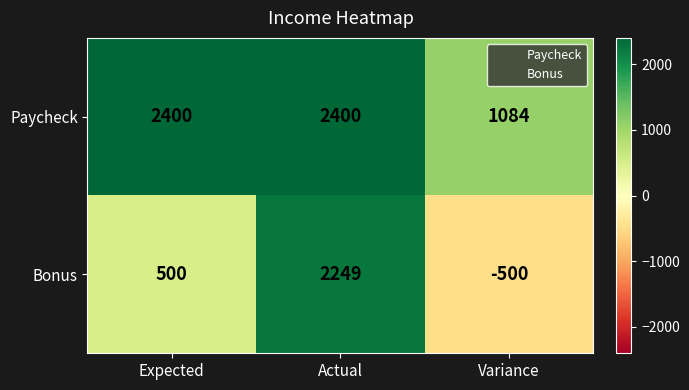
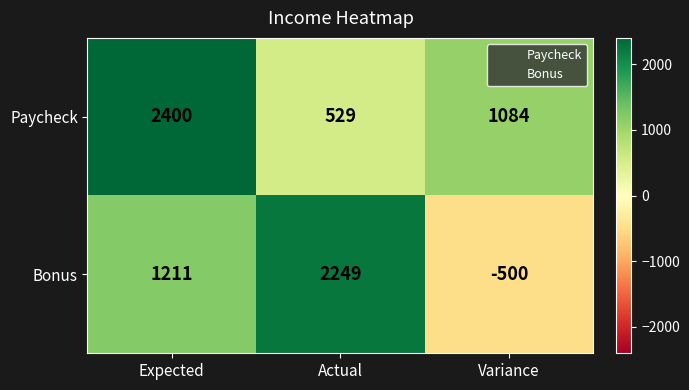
Paycheck, Actual: 2400 -> 529
Bonus, Expected: 500 -> 1211
